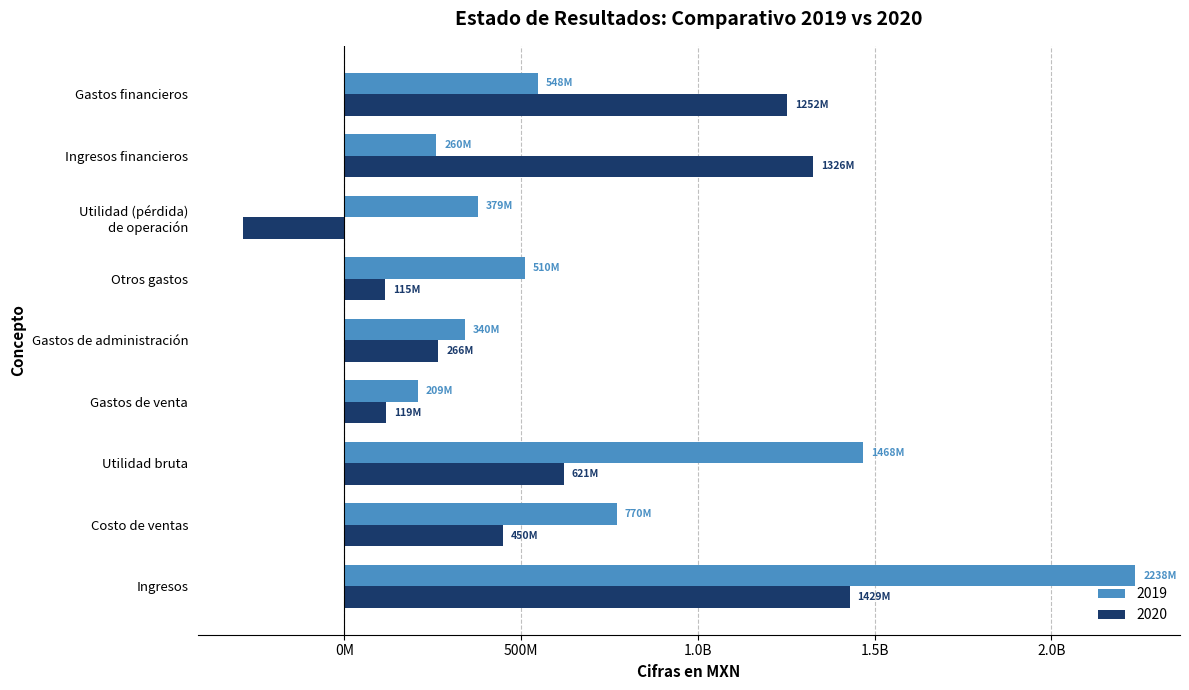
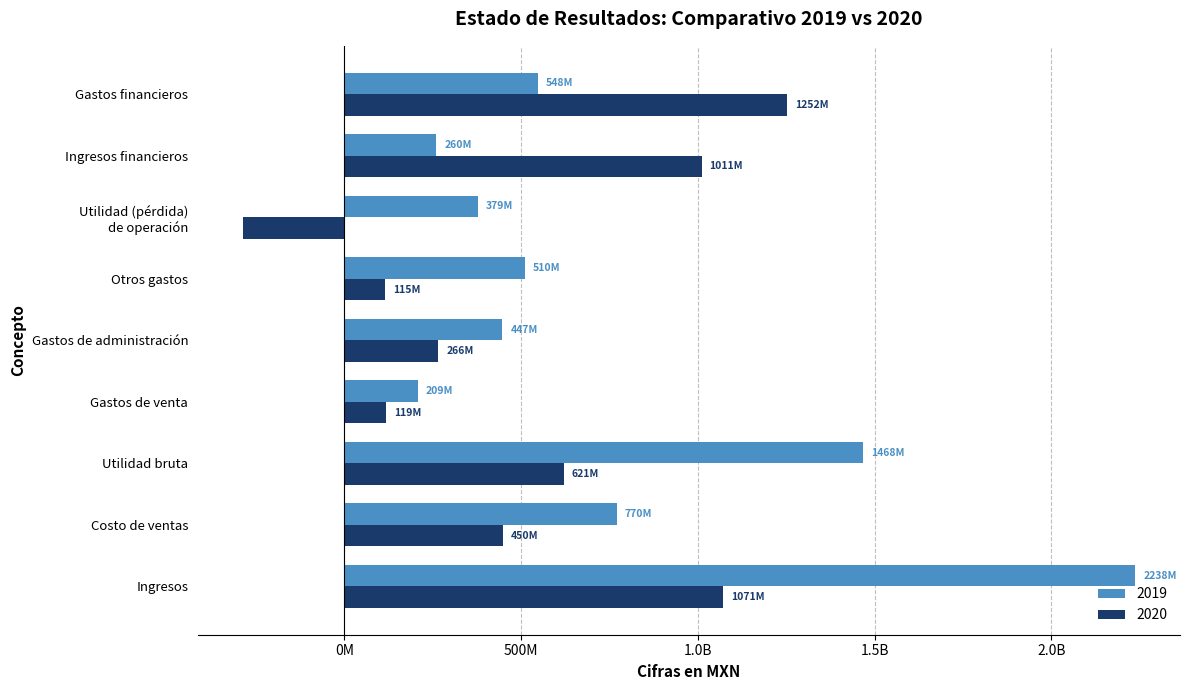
2020, Ingresos financieros: 1326M -> 1011M
2019, Gastos de administración: 340M -> 447M
2020, Ingresos: 1429M -> 1071M
